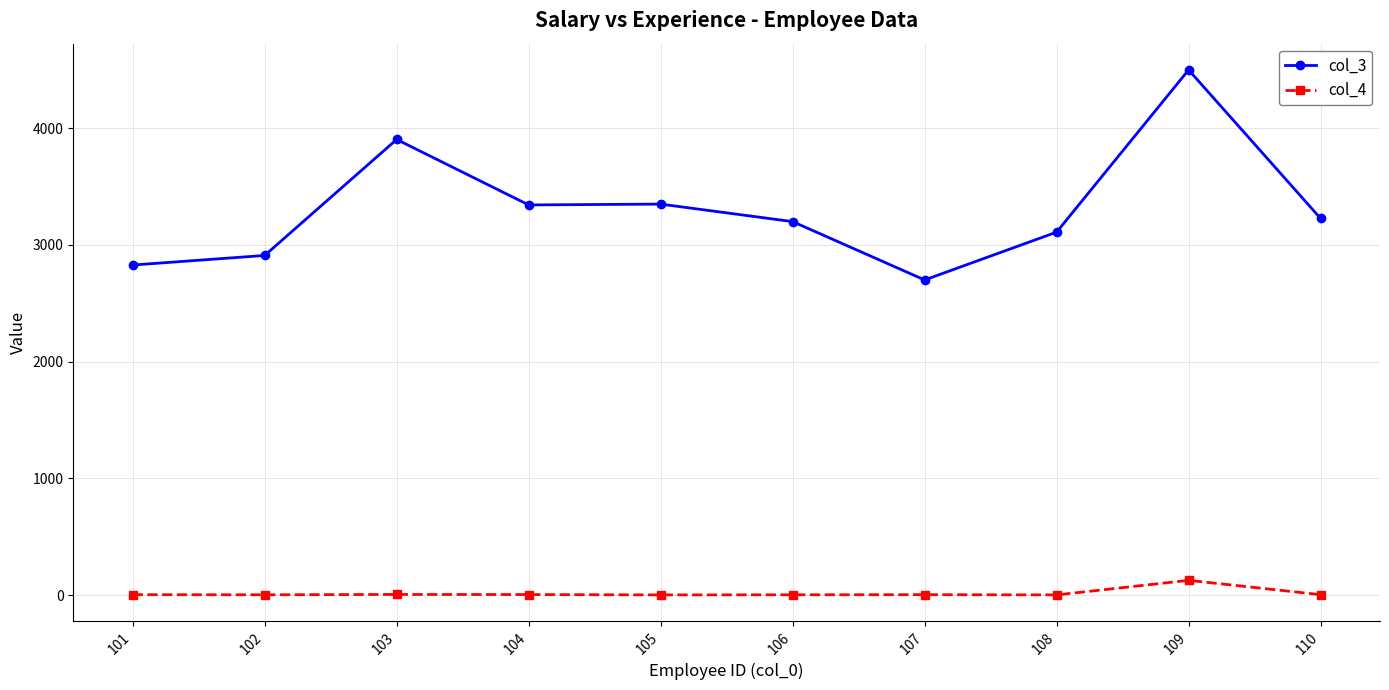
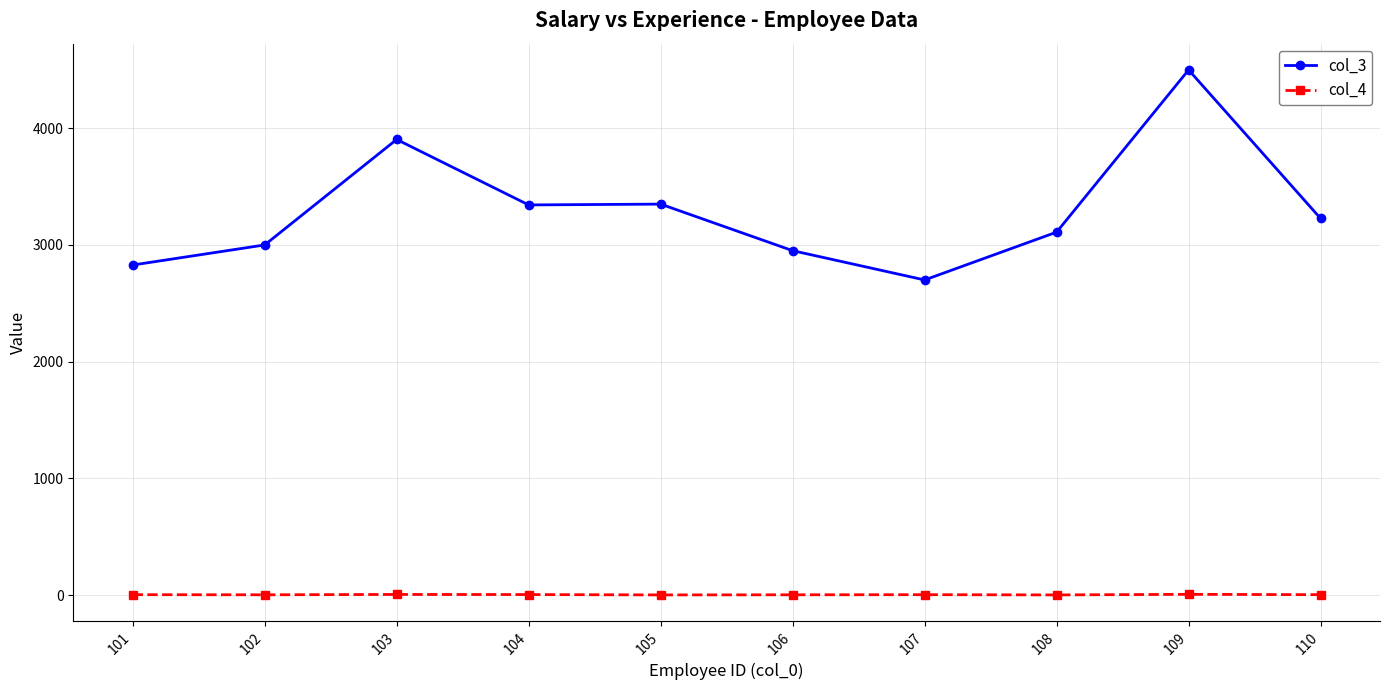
col_3, 102: 2910 -> 3000
col_3, 106: 3200 -> 2950
col_4, 109: 130 -> 10
